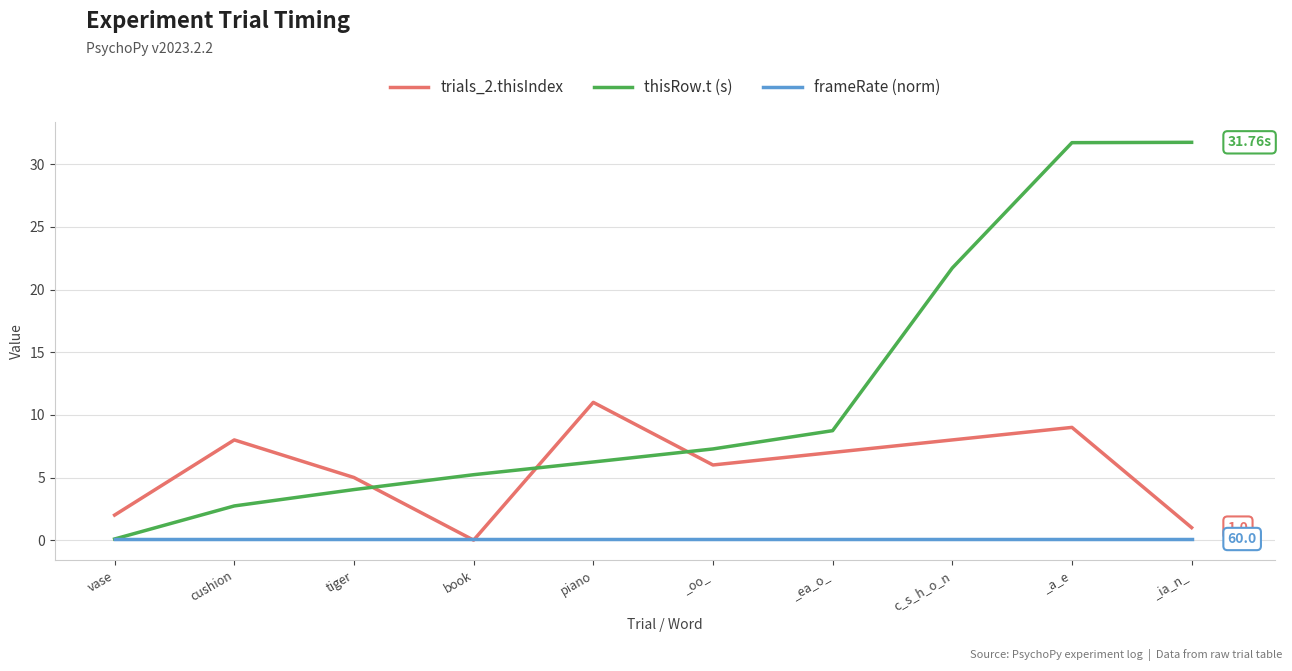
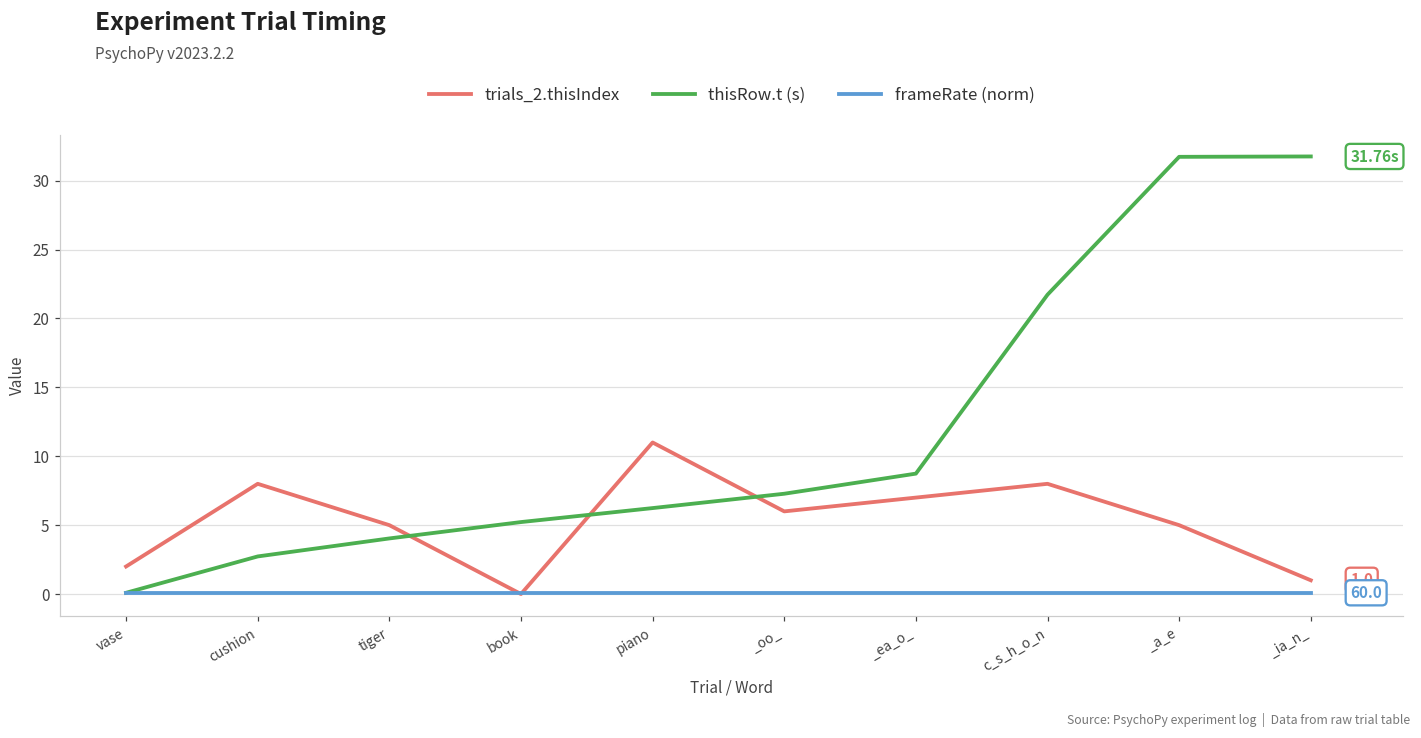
trials_2.thisIndex, _a_e: 9 -> 5
